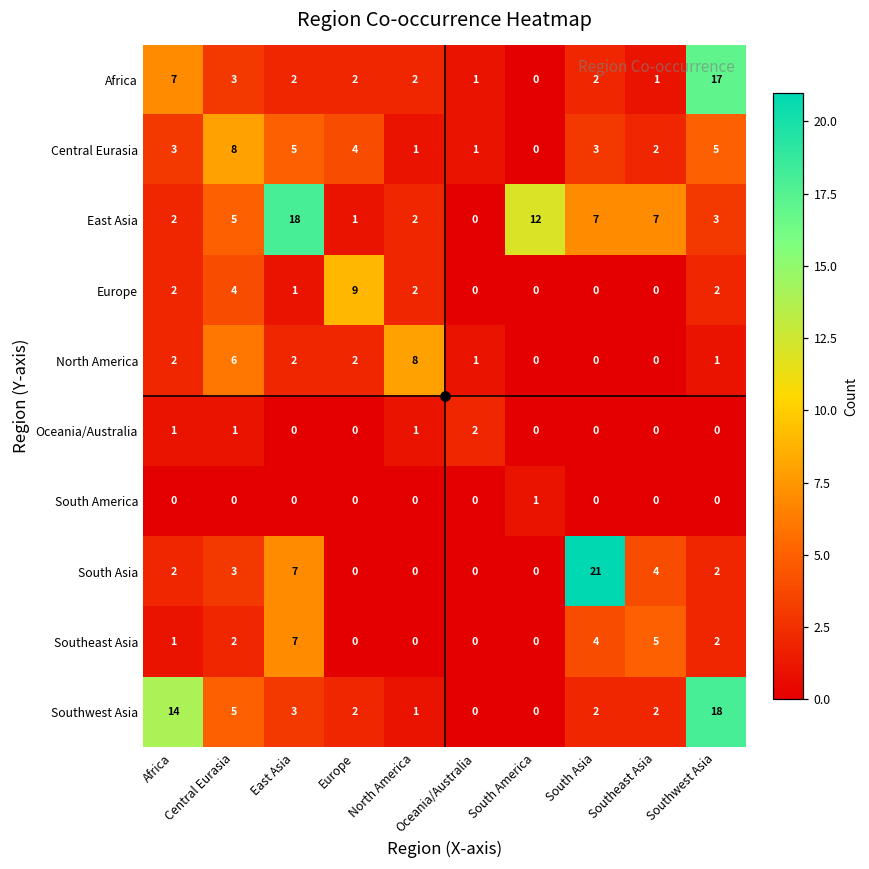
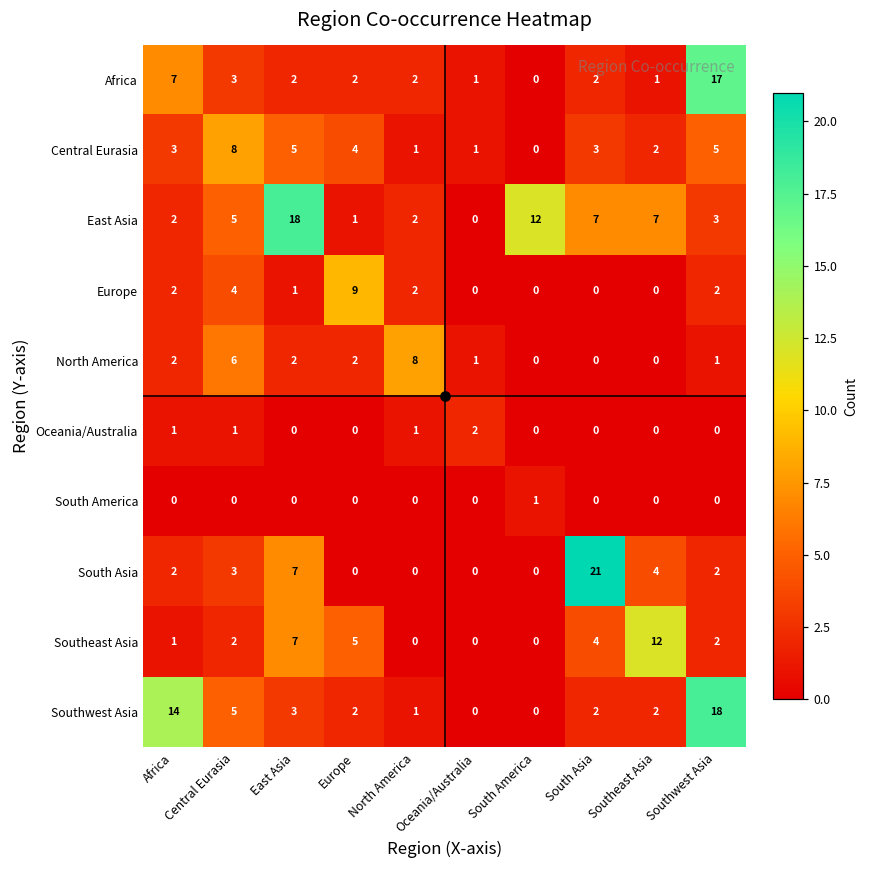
Southeast Asia, Europe: 0 -> 5
Southeast Asia, Southeast Asia: 5 -> 12
